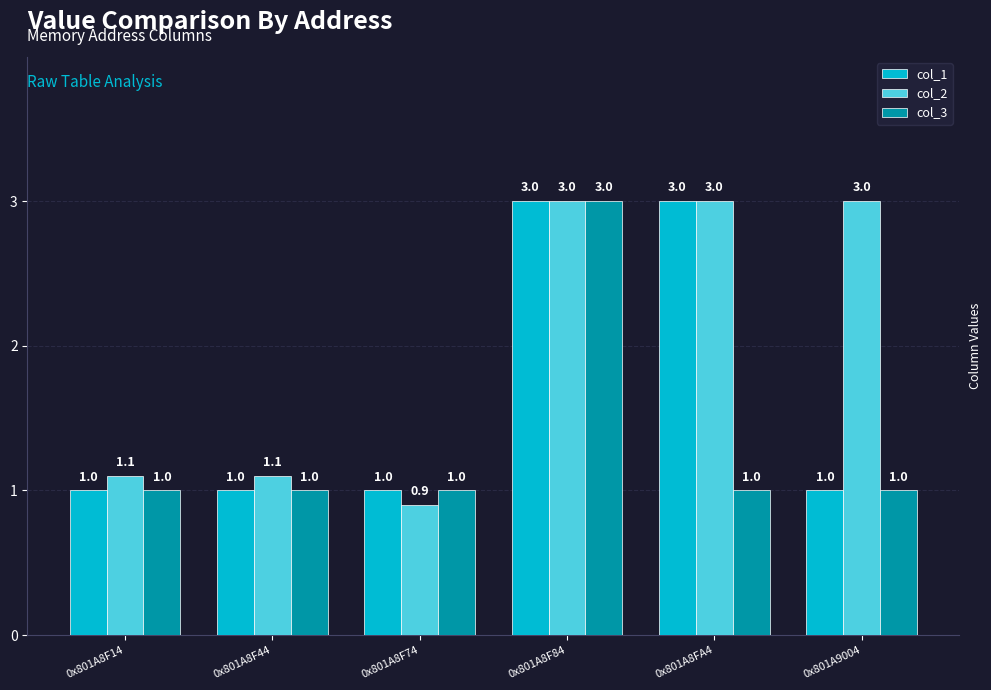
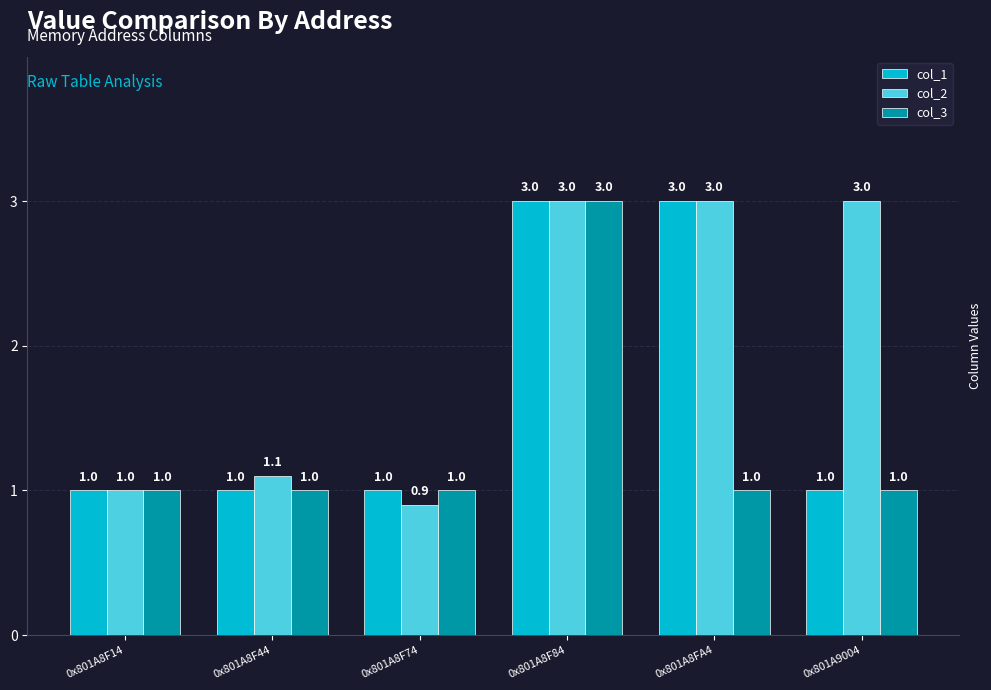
col_2, 0x801A8F14: 1.1 -> 1.0
